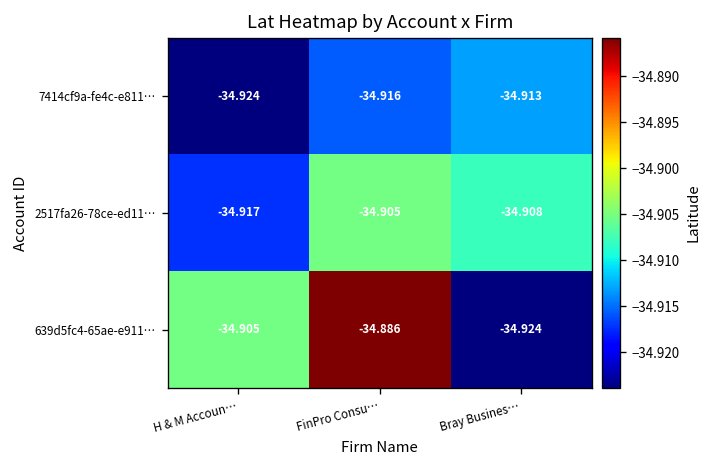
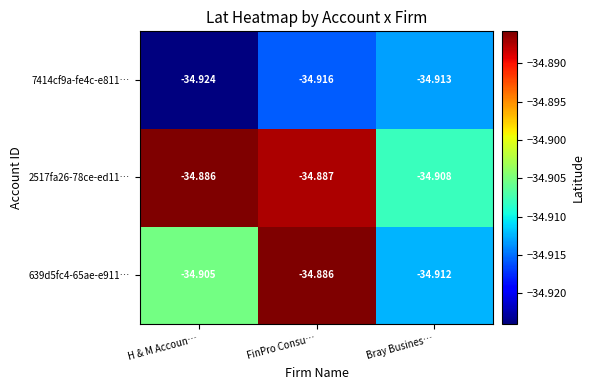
2517fa26-78ce-ed11…, H & M Accoun…: -34.917 -> -34.886
2517fa26-78ce-ed11…, FinPro Consu…: -34.905 -> -34.887
639d5fc4-65ae-e911…, Bray Busines…: -34.924 -> -34.912
